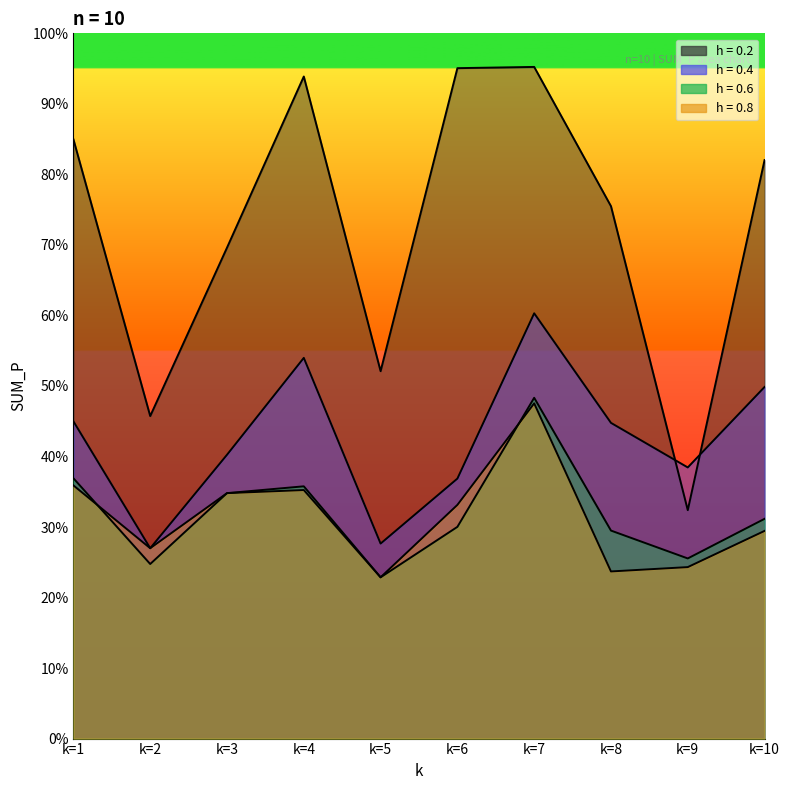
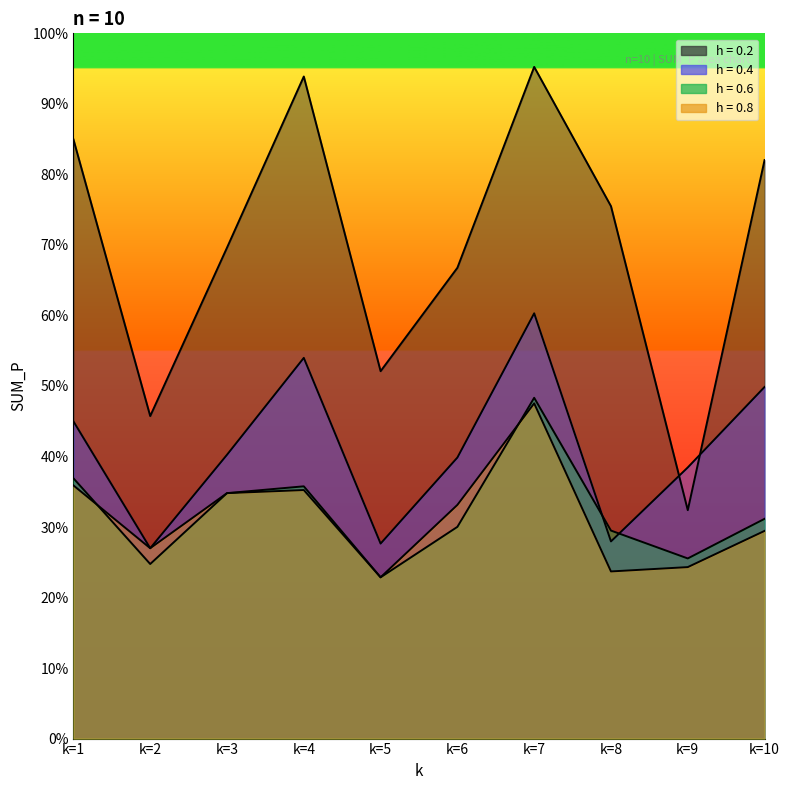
h = 0.2, k=6: 95% -> 67%
h = 0.4, k=6: 37% -> 40%
h = 0.4, k=8: 45% -> 28%
